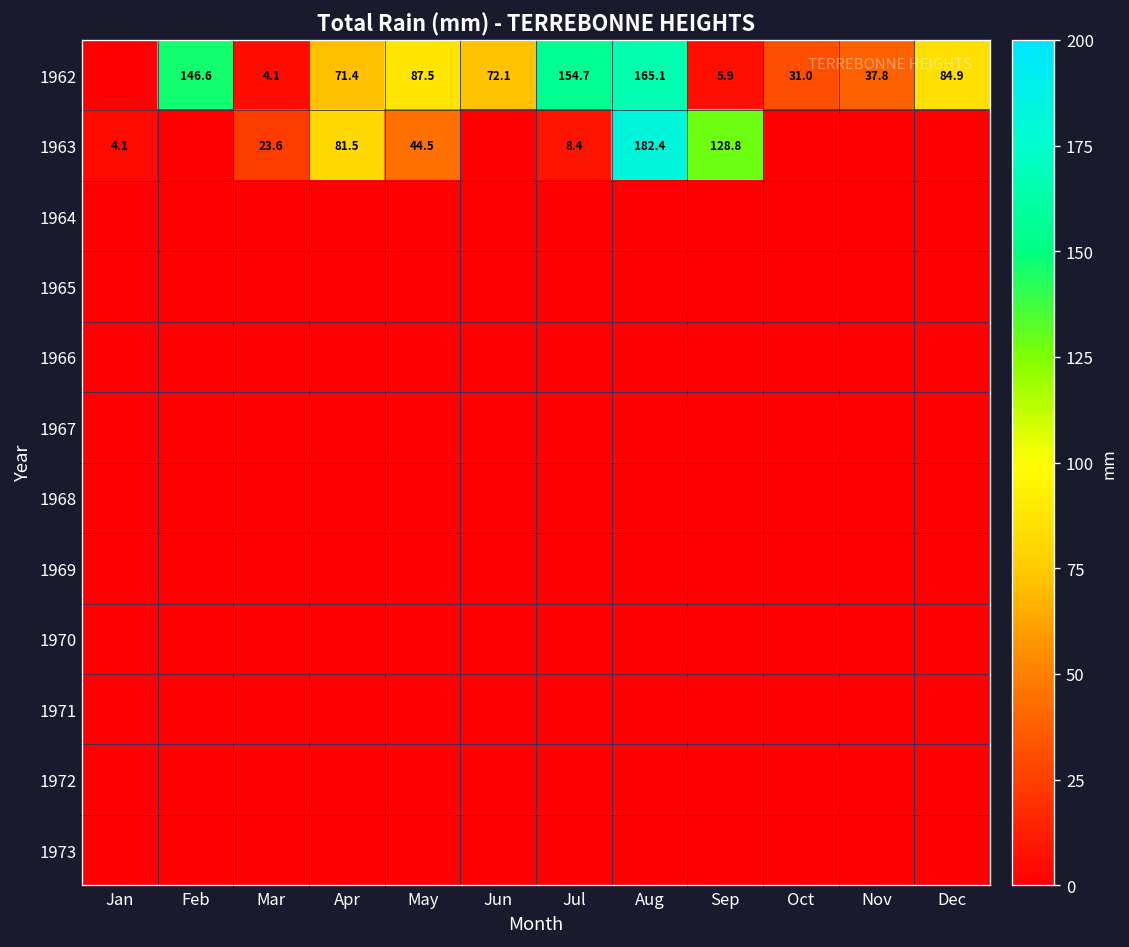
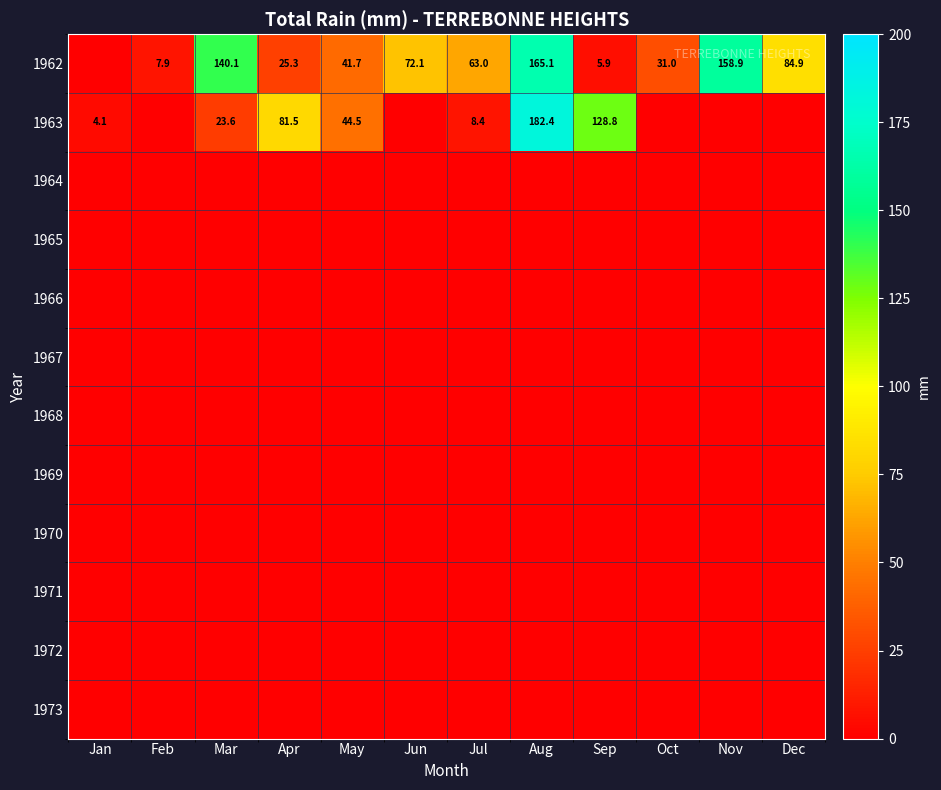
1962, Feb: 146.6 -> 7.9
1962, Mar: 4.1 -> 140.1
1962, Apr: 71.4 -> 25.3
1962, May: 87.5 -> 41.7
1962, Jul: 154.7 -> 63.0
1962, Nov: 37.8 -> 158.9
